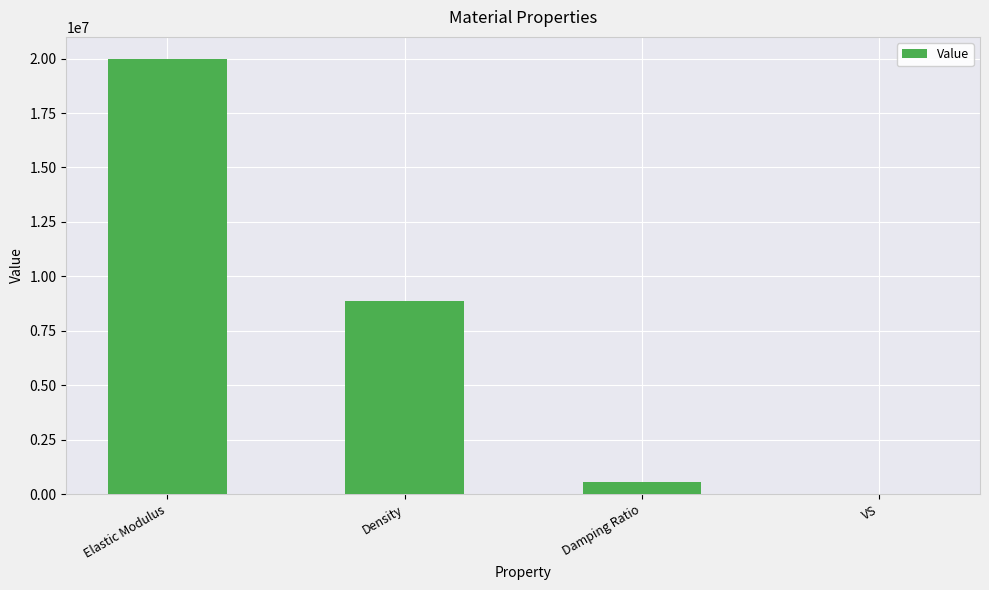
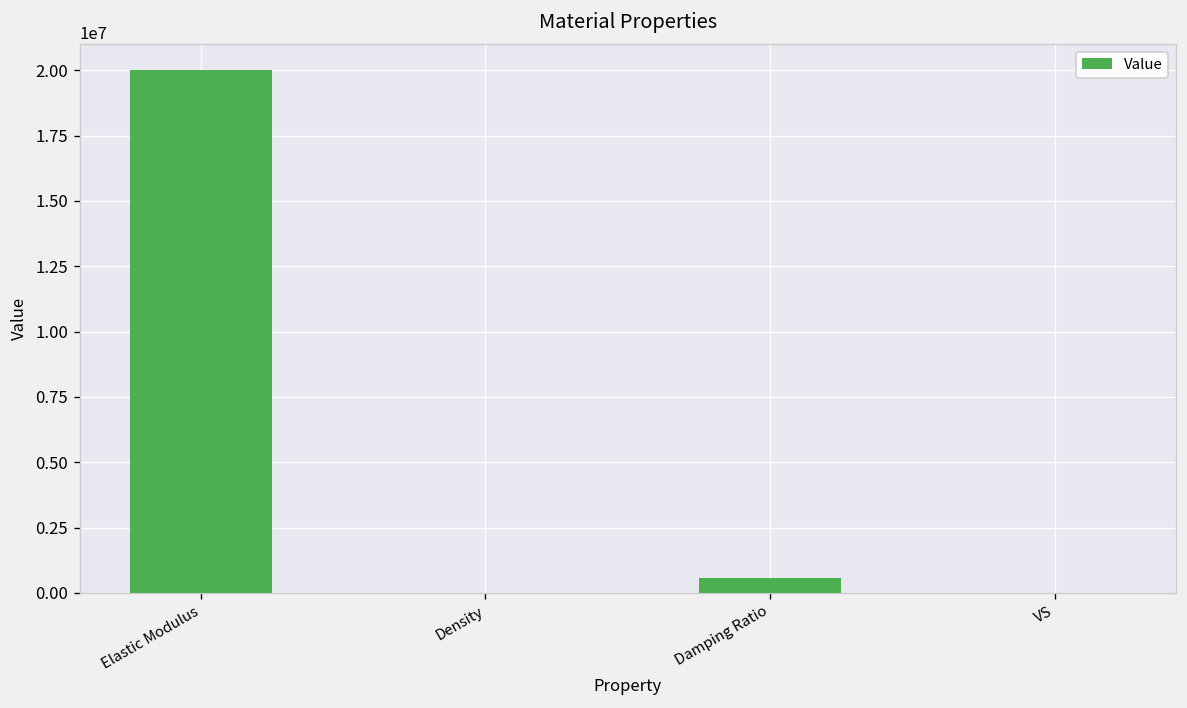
Density: 8900000 -> 0
